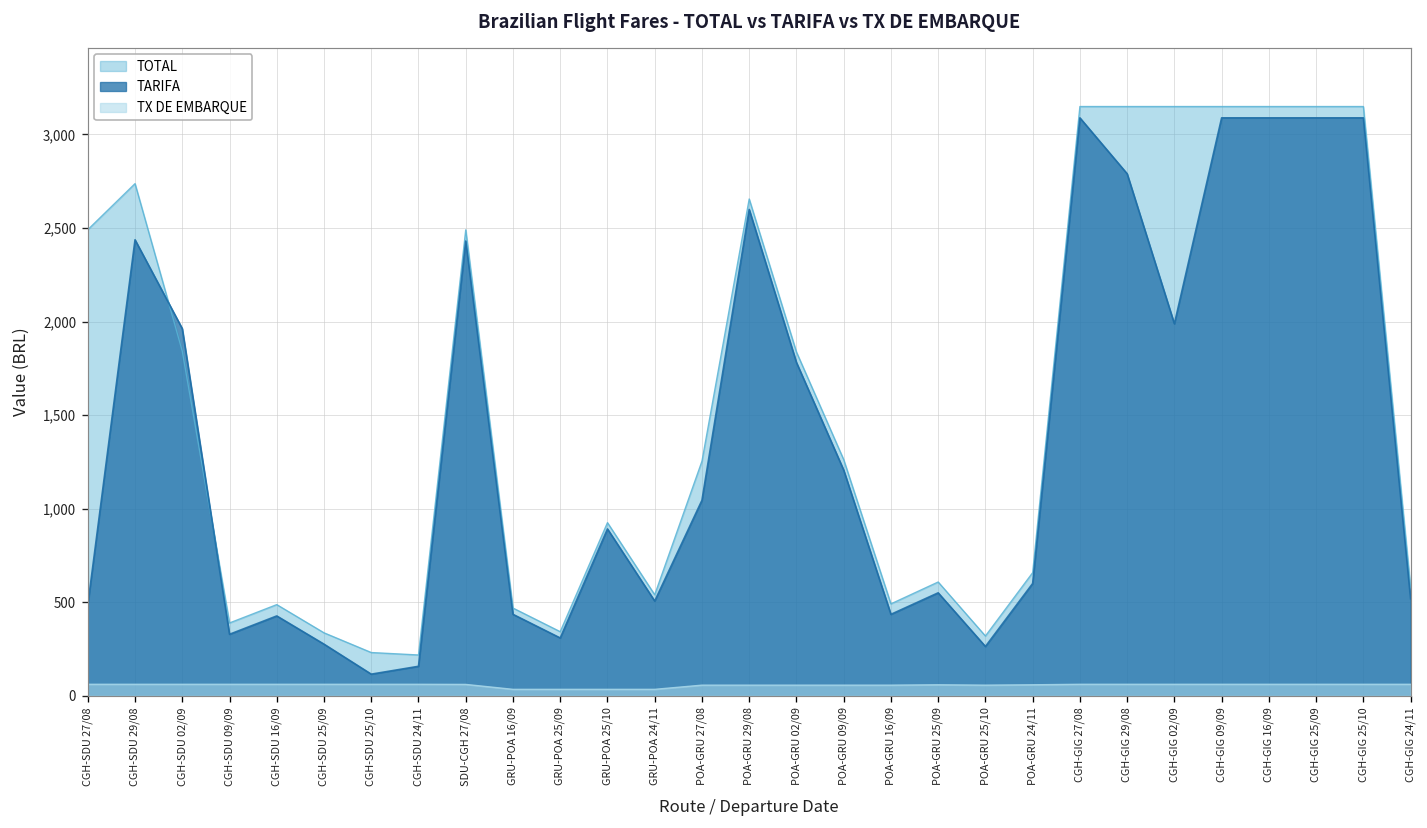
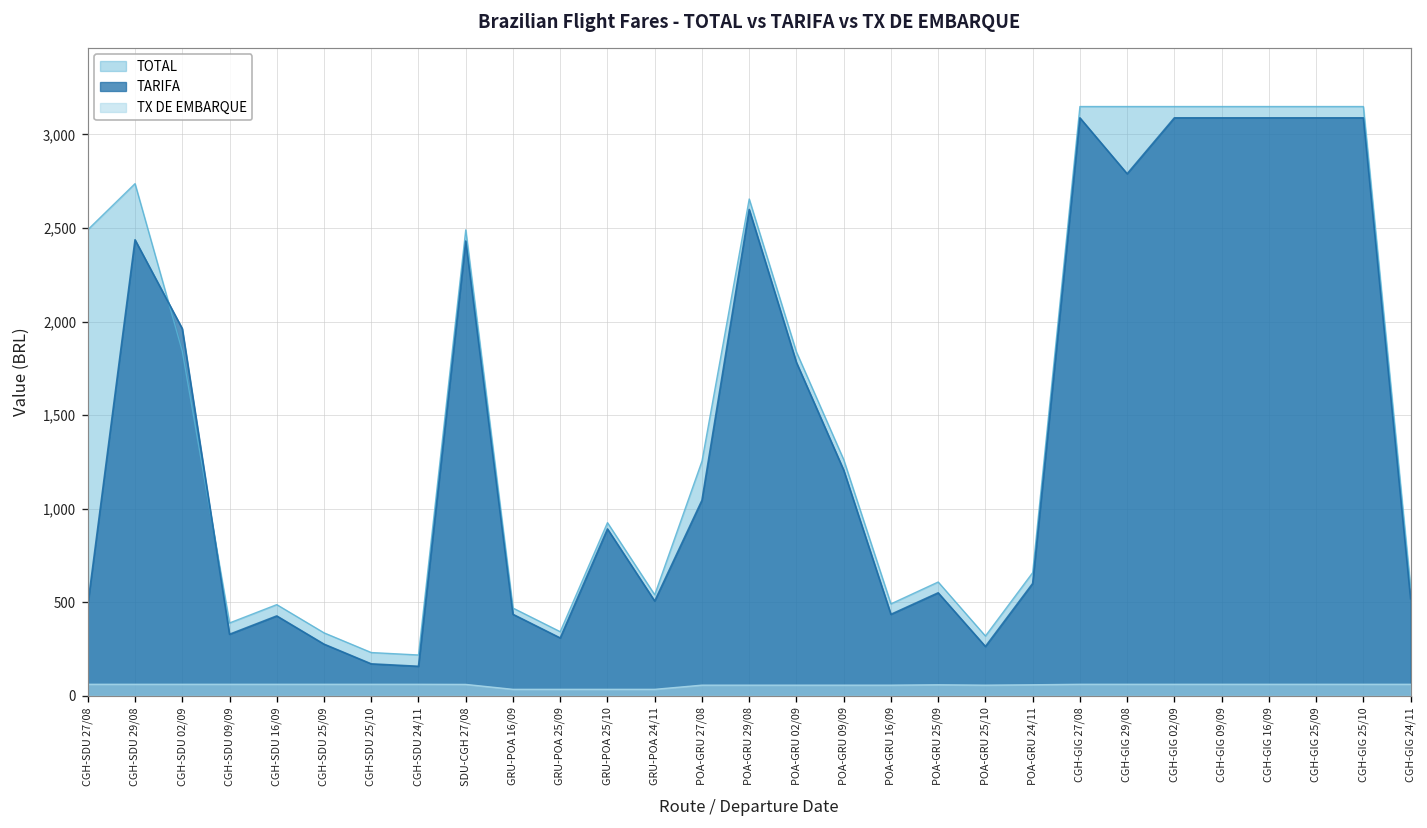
TARIFA, CGH-SDU 25/10: 110 -> 170
TARIFA, CGH-GIG 02/09: 1,990 -> 3,090
